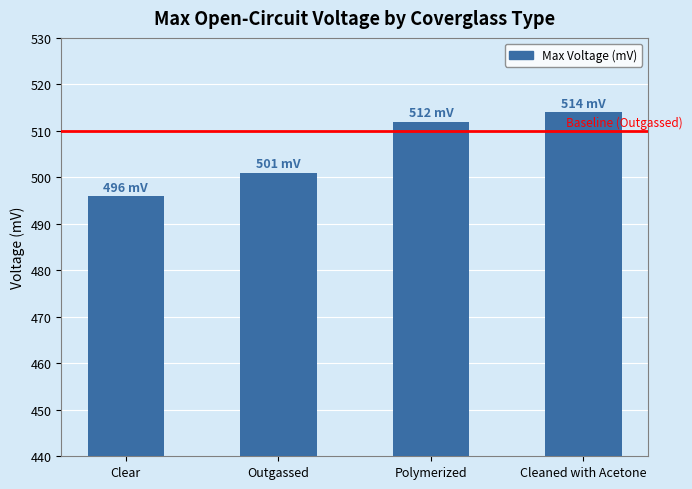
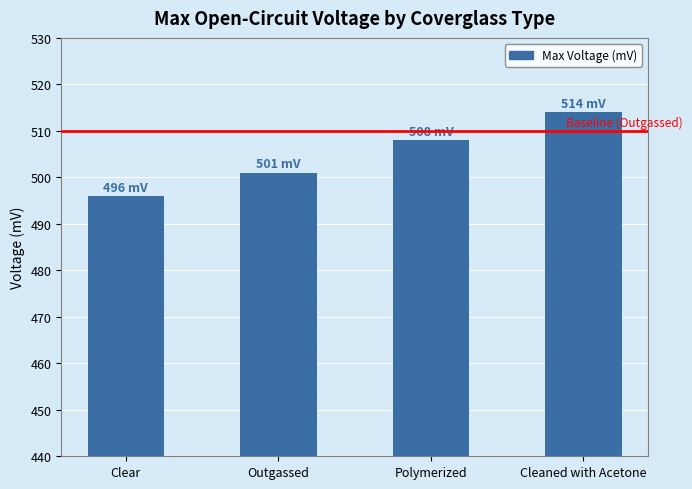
Polymerized: 512 -> 508
